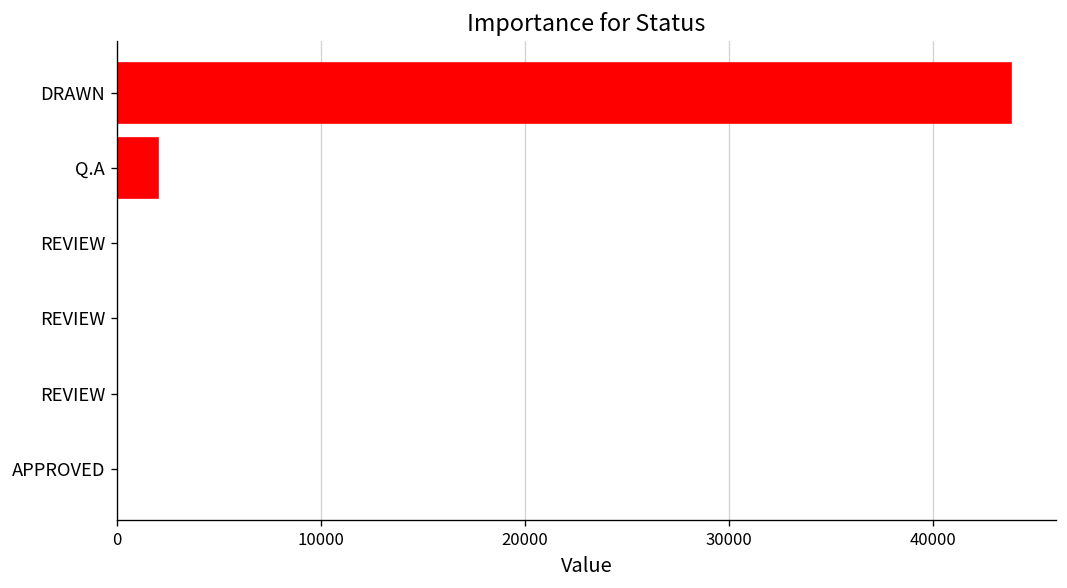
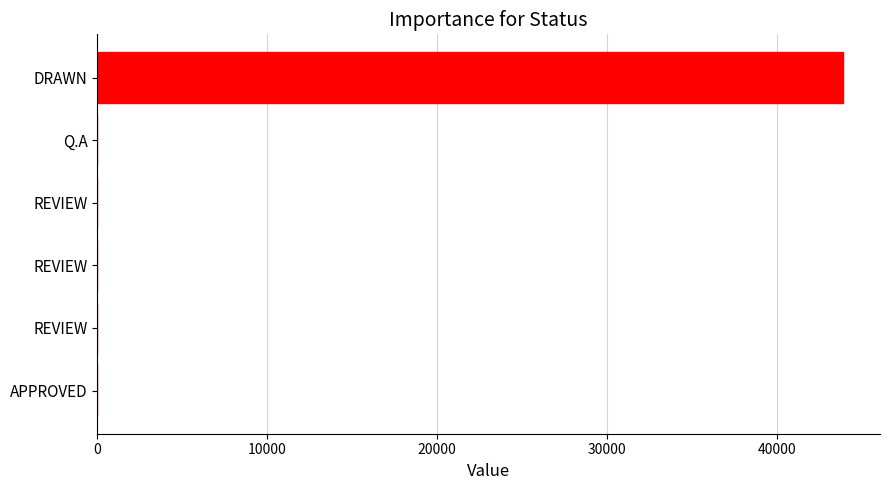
Q.A: 2000 -> 0
